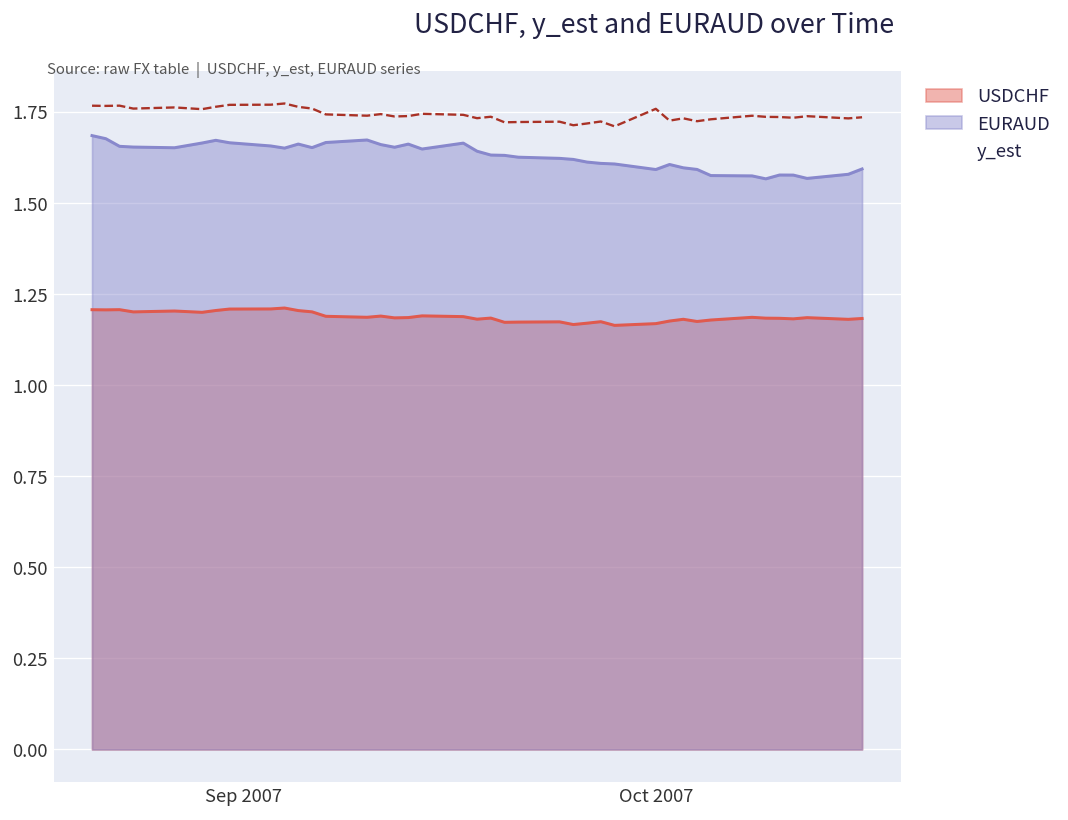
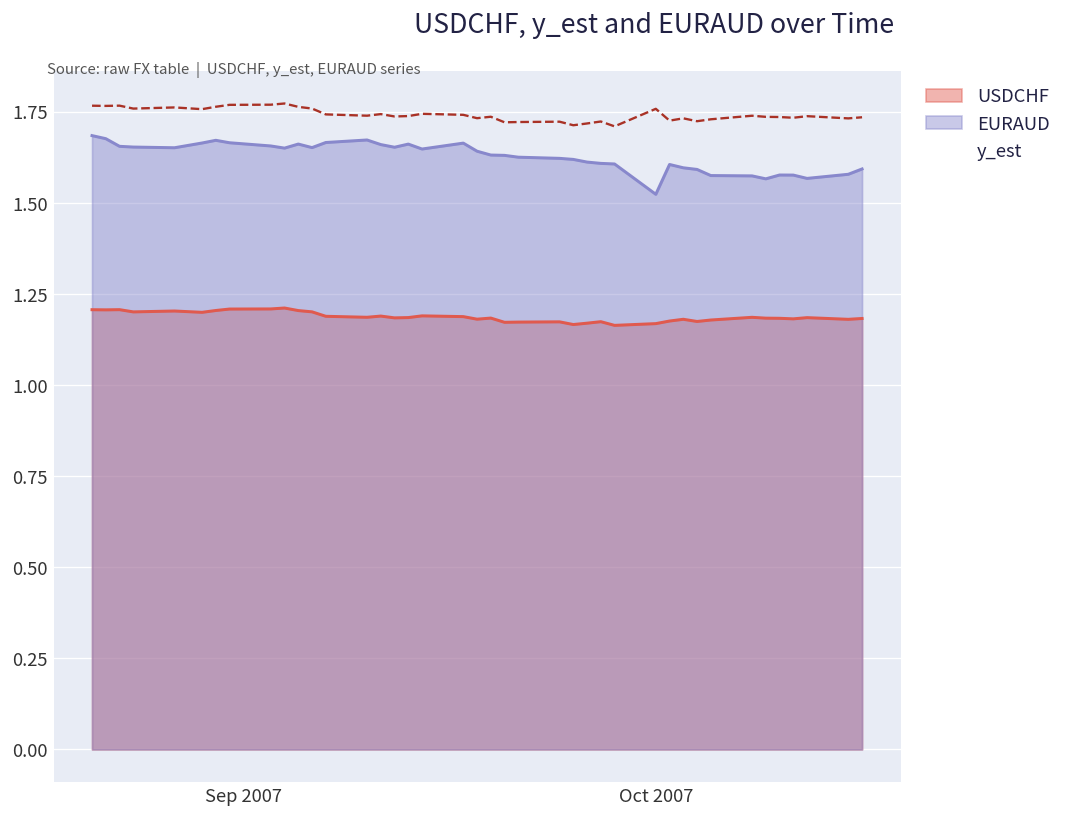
EURAUD, Oct 2007: 1.59 -> 1.52
